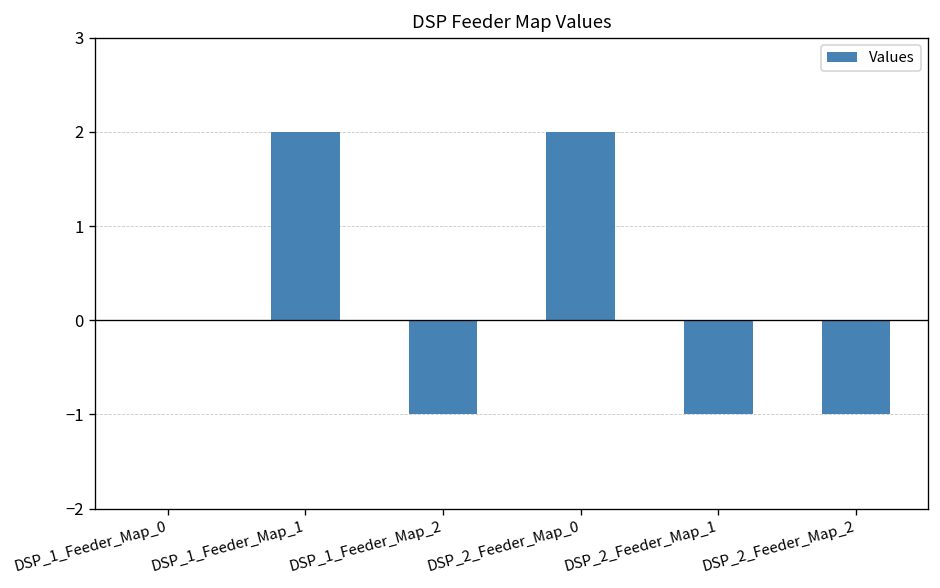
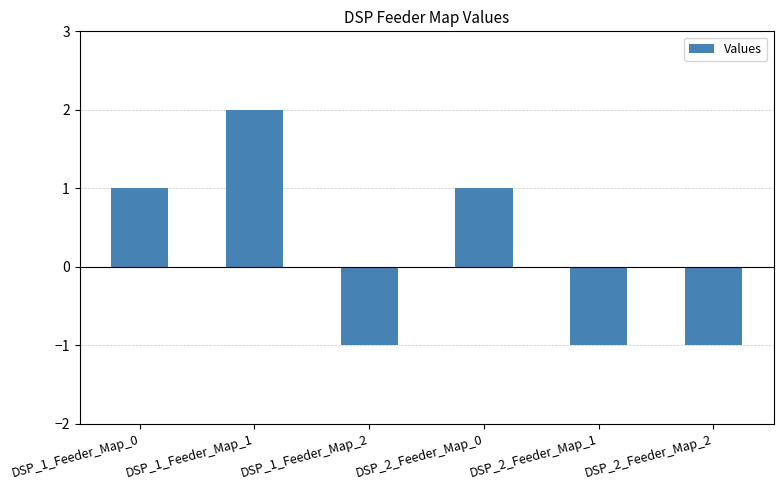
DSP_1_Feeder_Map_0: 0 -> 1
DSP_2_Feeder_Map_0: 2 -> 1
